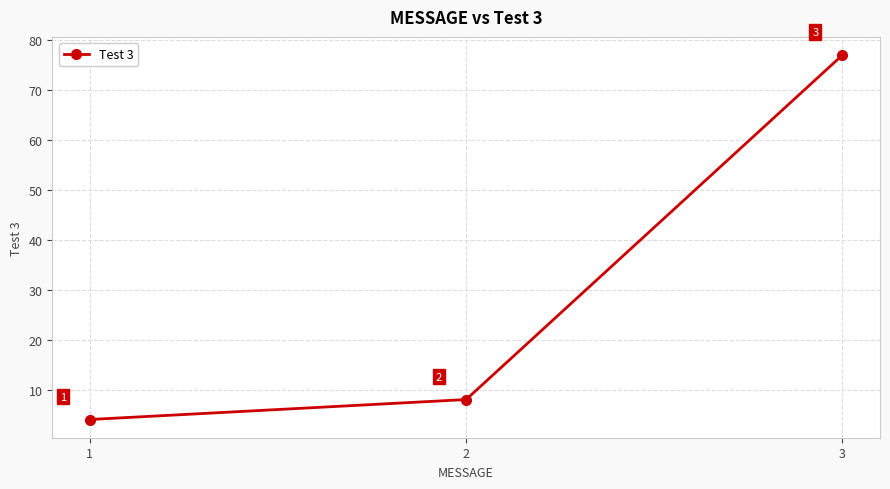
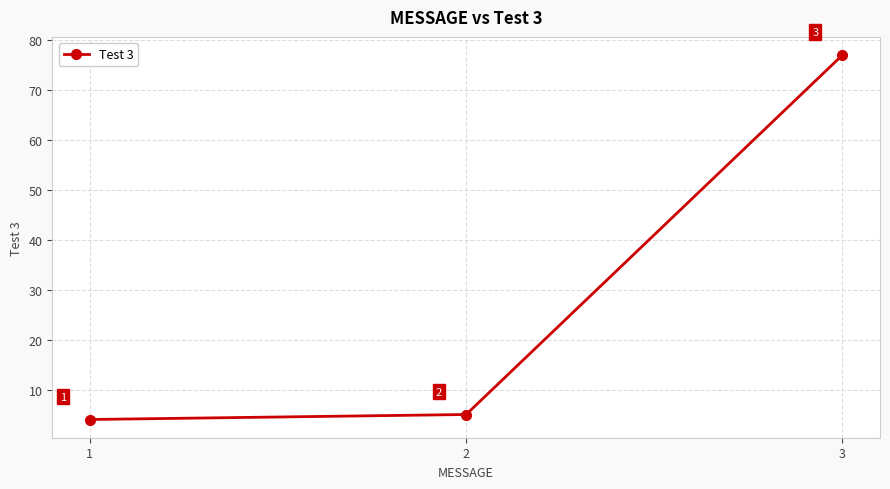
2: 8 -> 5
